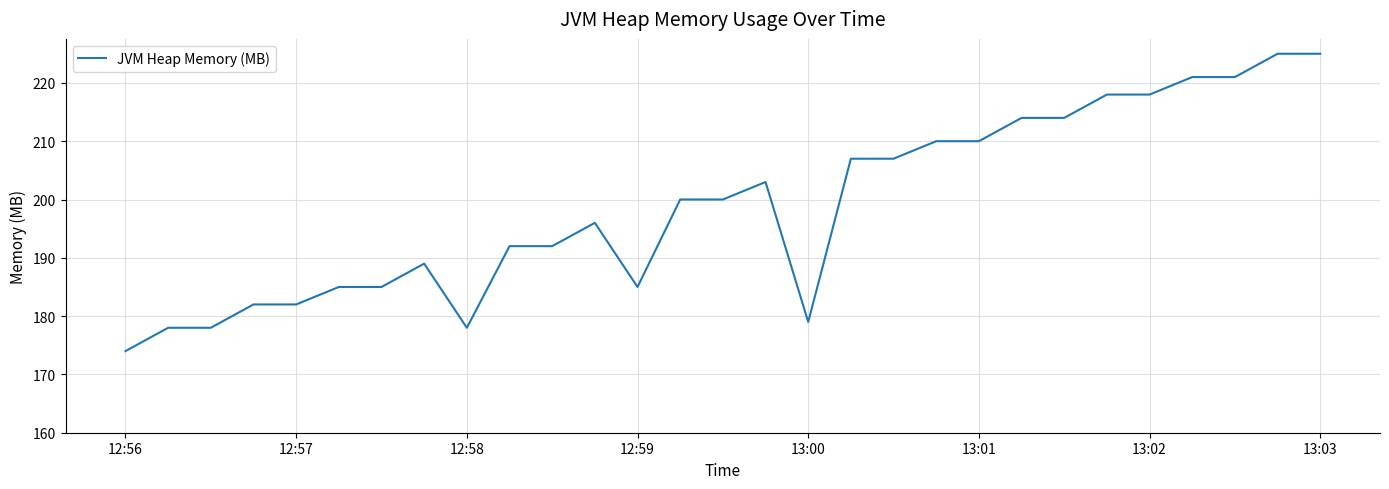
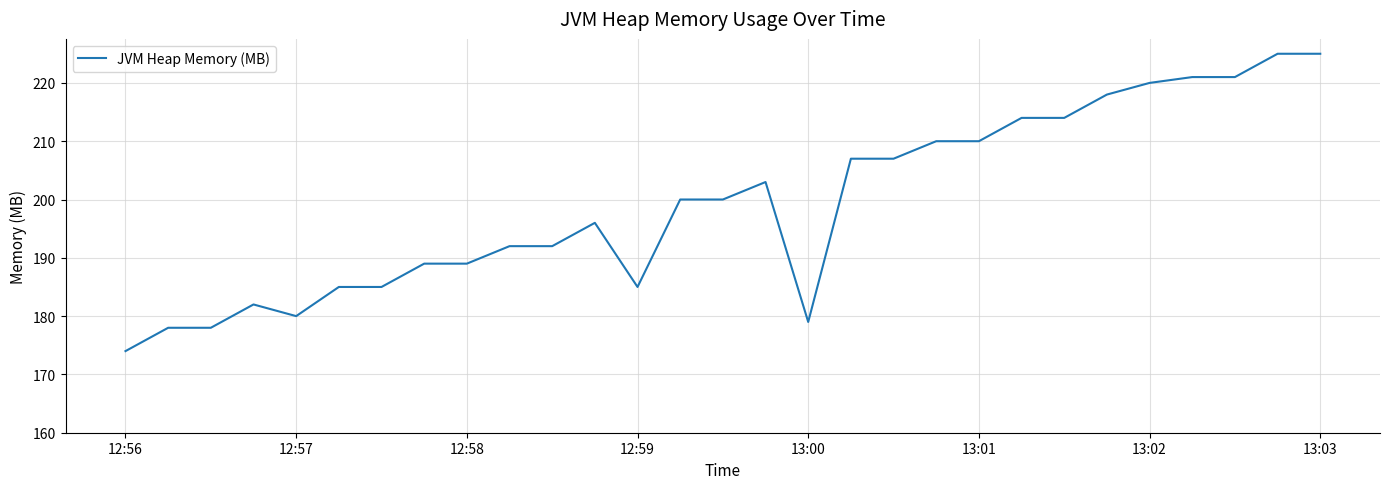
12:57: 182 -> 180
12:58: 178 -> 189
13:02: 218 -> 220
